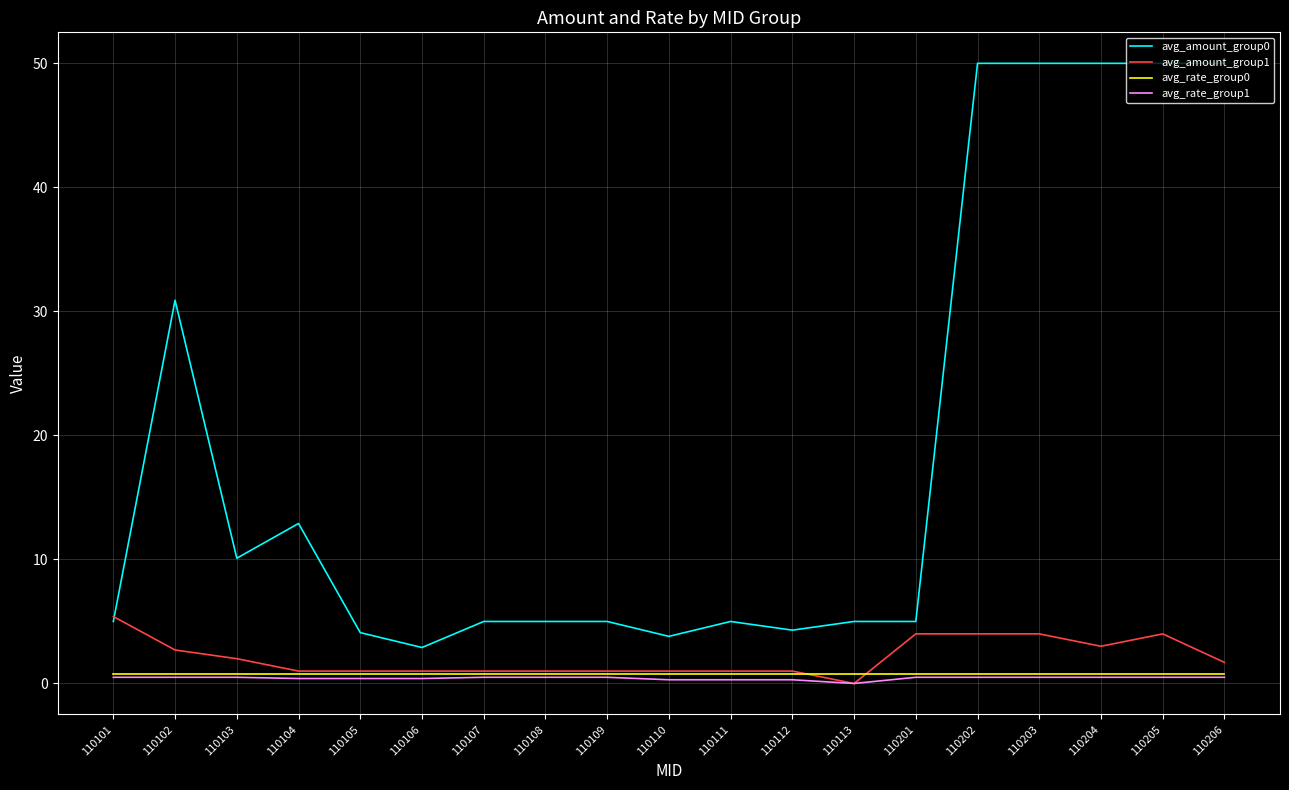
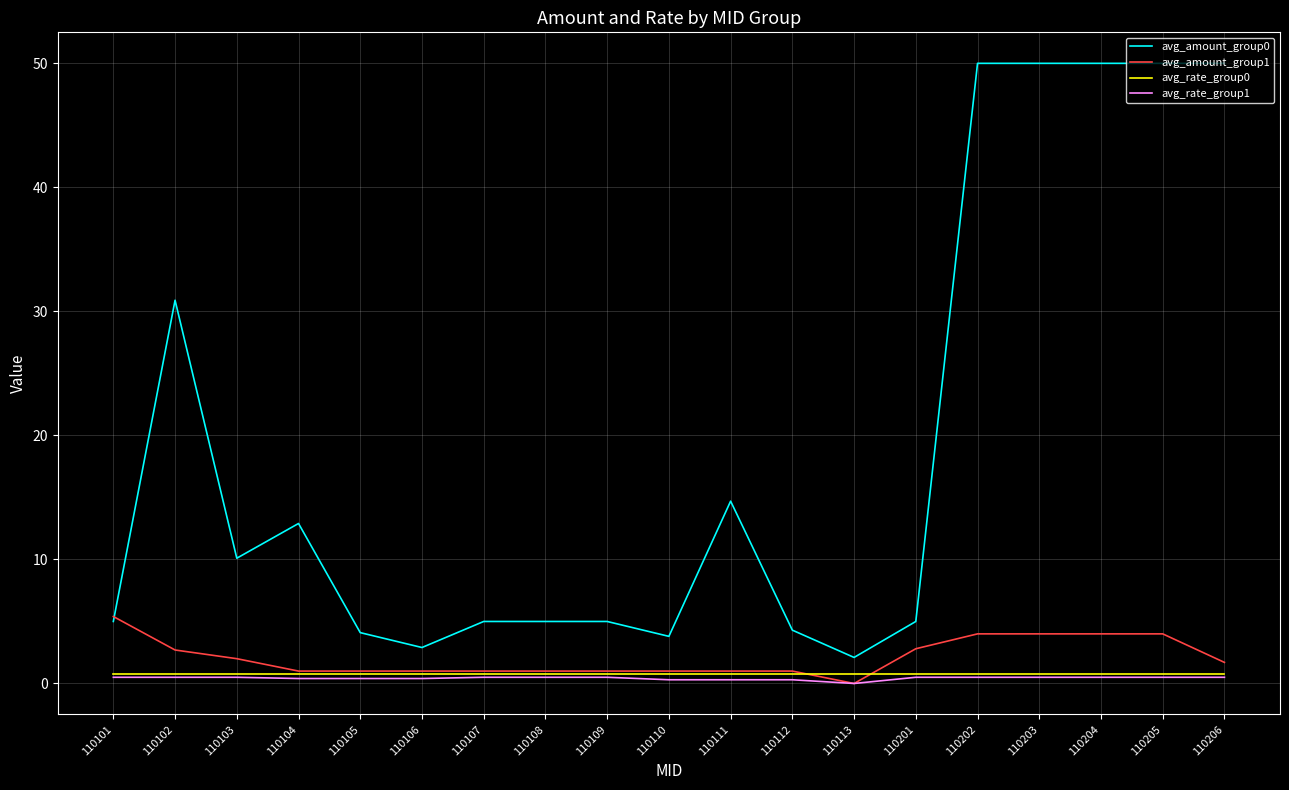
avg_amount_group0, 110111: 5.0 -> 14.7
avg_amount_group0, 110113: 5.0 -> 2.1
avg_amount_group1, 110201: 4.0 -> 2.8
avg_amount_group1, 110204: 3 -> 4
